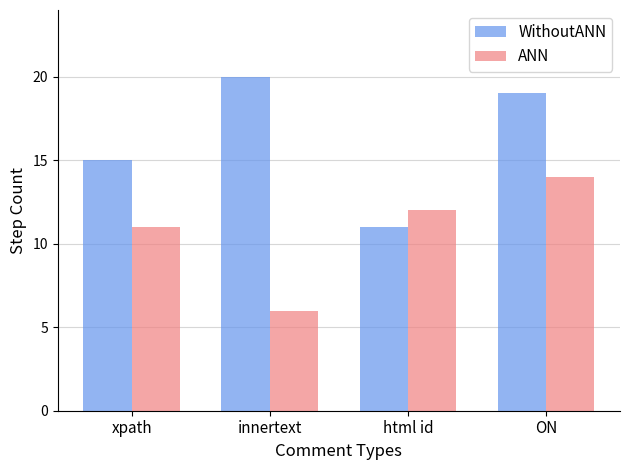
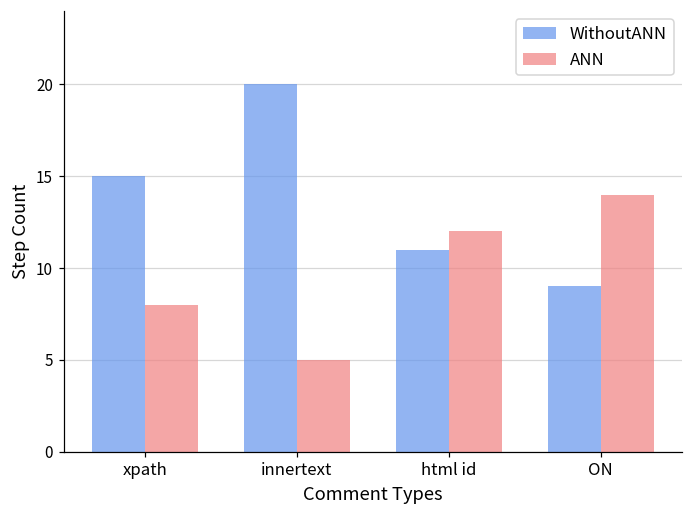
ANN, xpath: 11 -> 8
ANN, innertext: 6 -> 5
WithoutANN, ON: 19 -> 9
